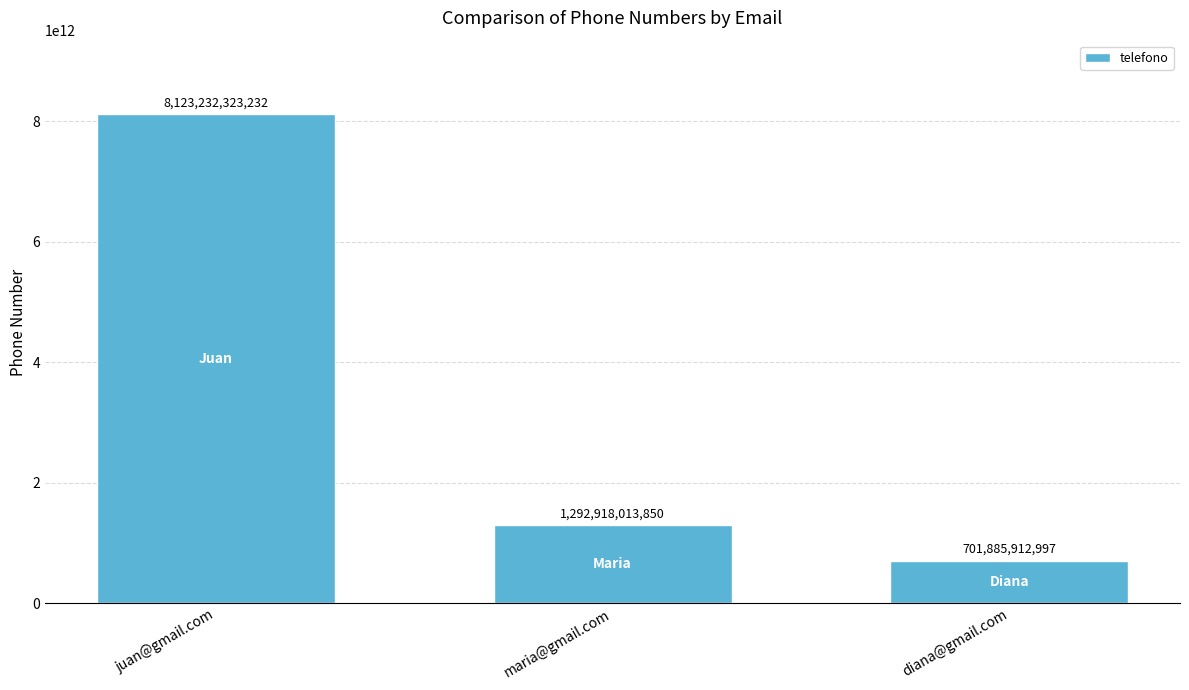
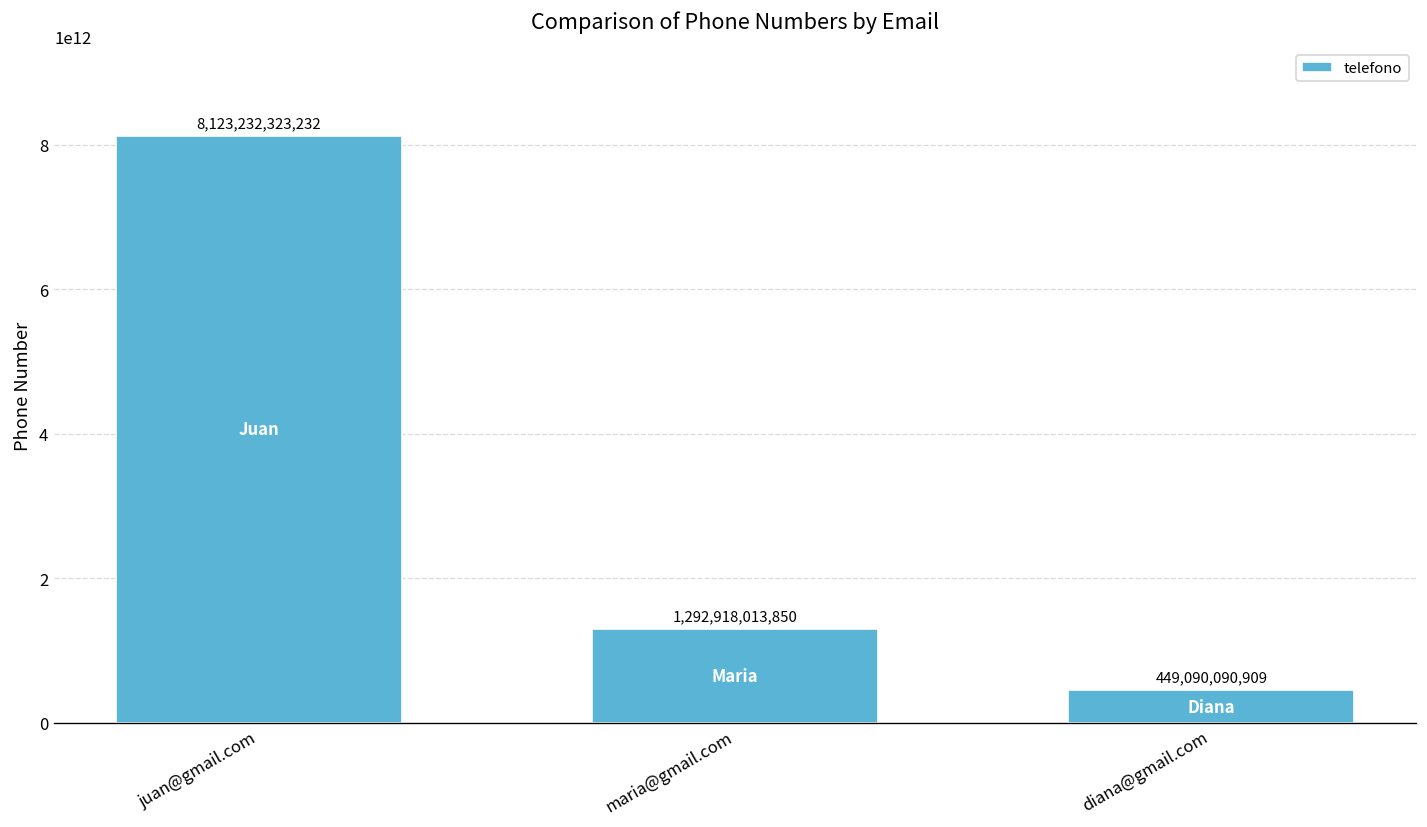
diana@gmail.com: 701,885,912,997 -> 449,090,090,909
